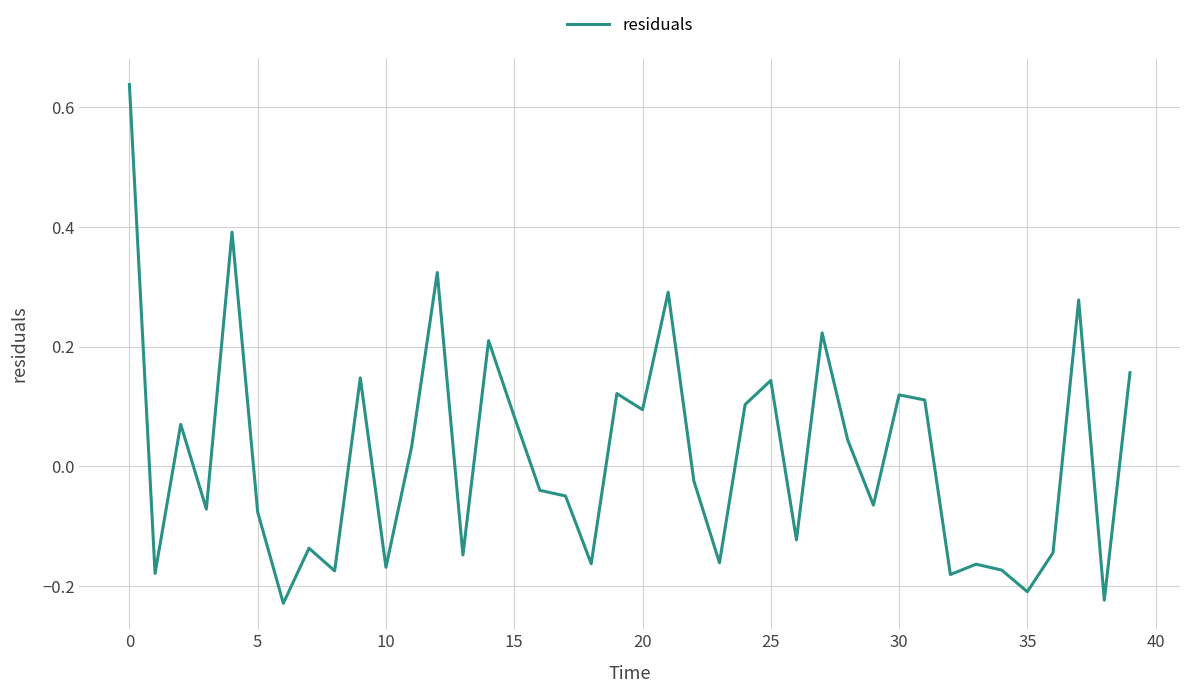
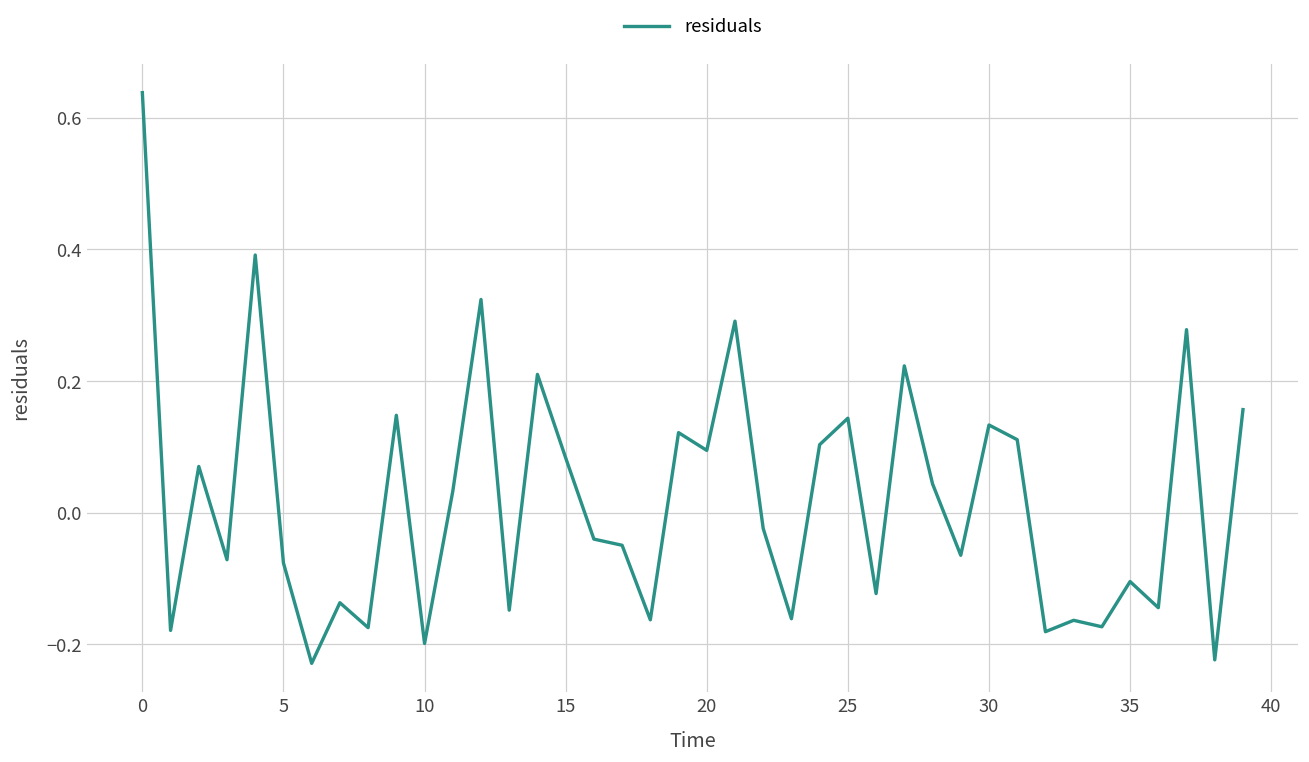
10: -0.17 -> -0.20
30: 0.12 -> 0.13
35: -0.21 -> -0.10
